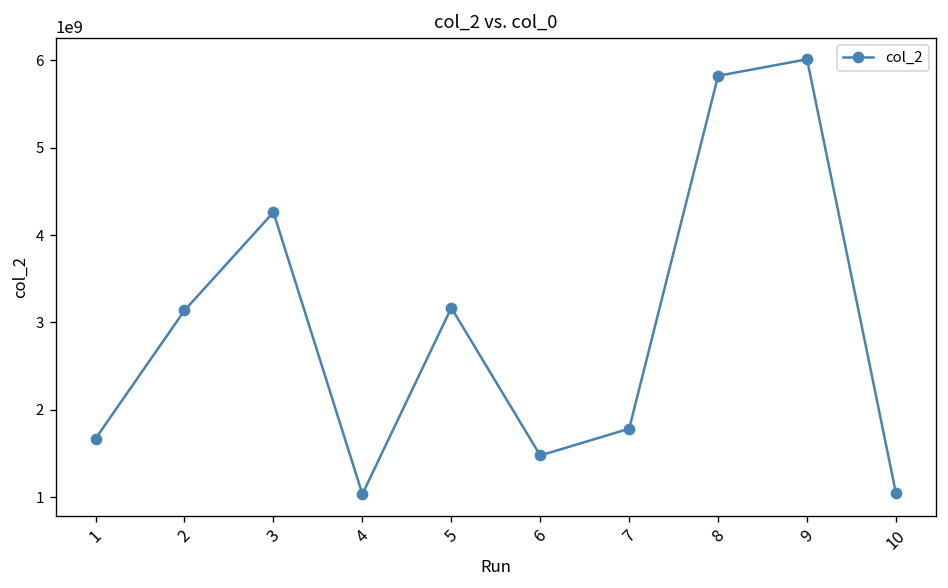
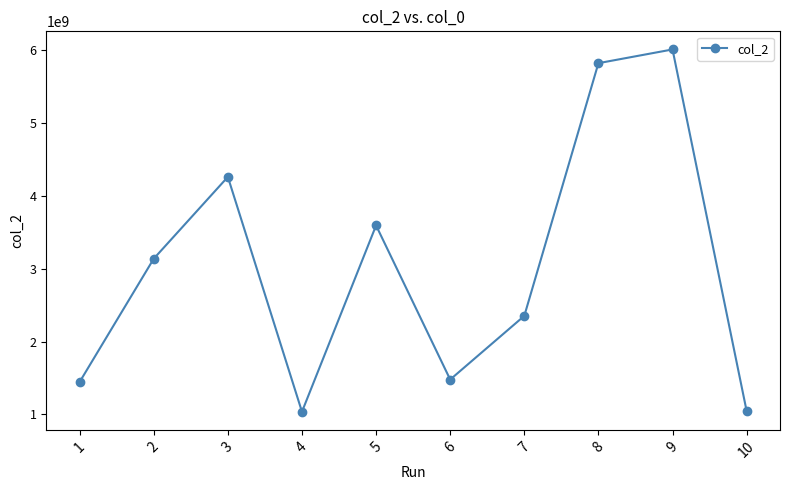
1: 1700000000 -> 1400000000
5: 3200000000 -> 3600000000
7: 1800000000 -> 2400000000
